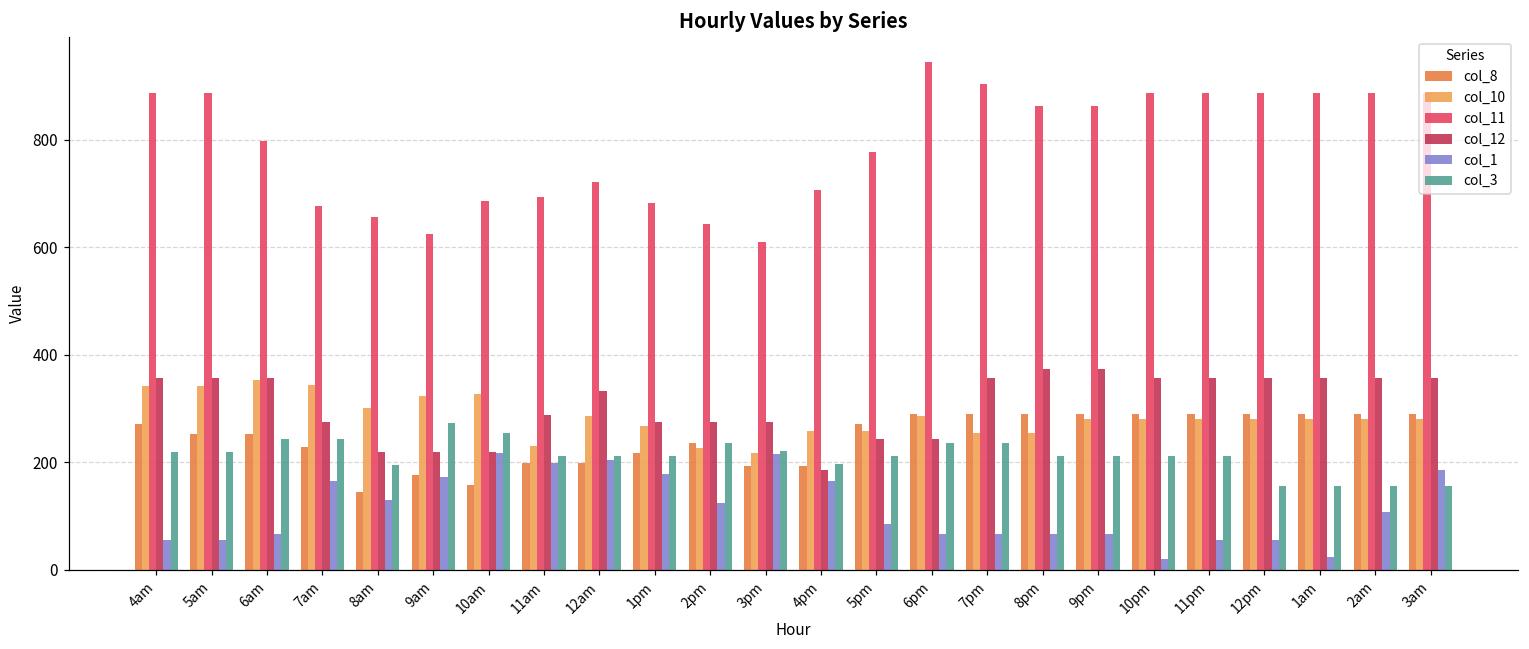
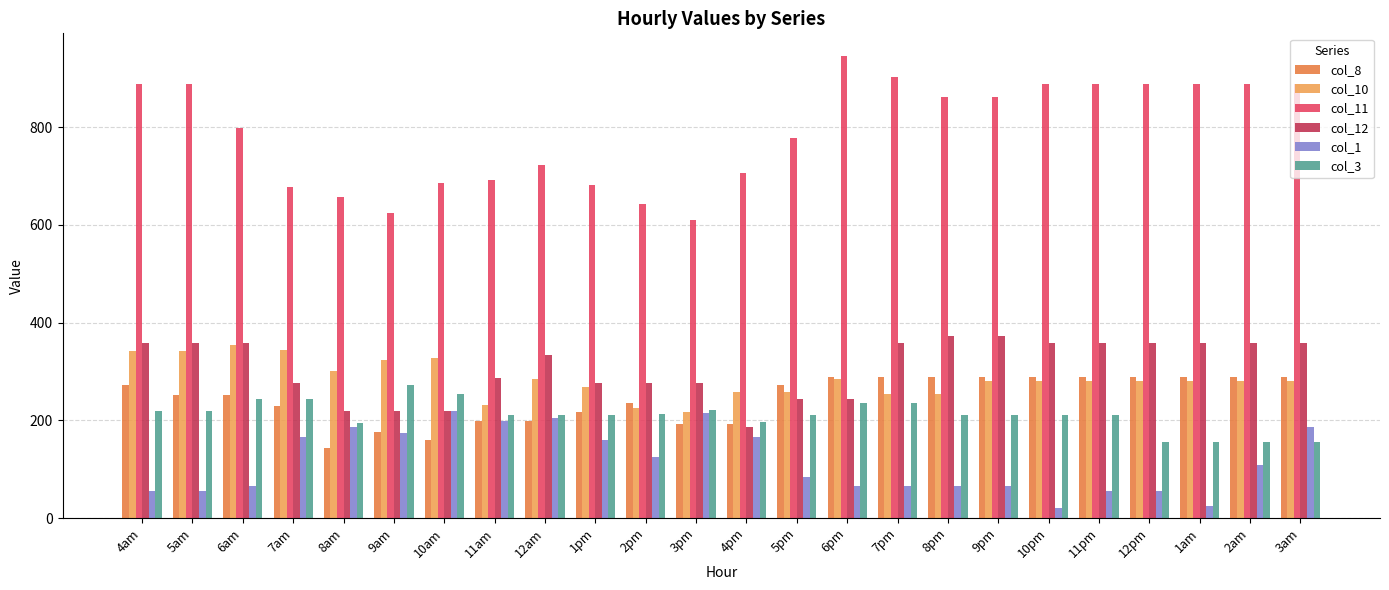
col_1, 8am: 130 -> 190
col_1, 1pm: 180 -> 160
col_3, 2pm: 240 -> 210
